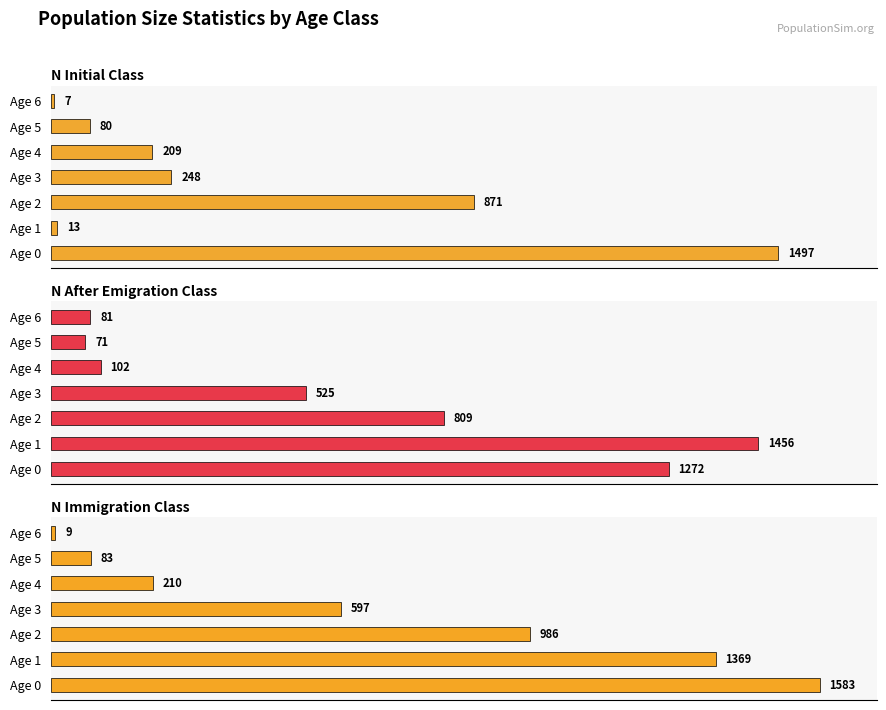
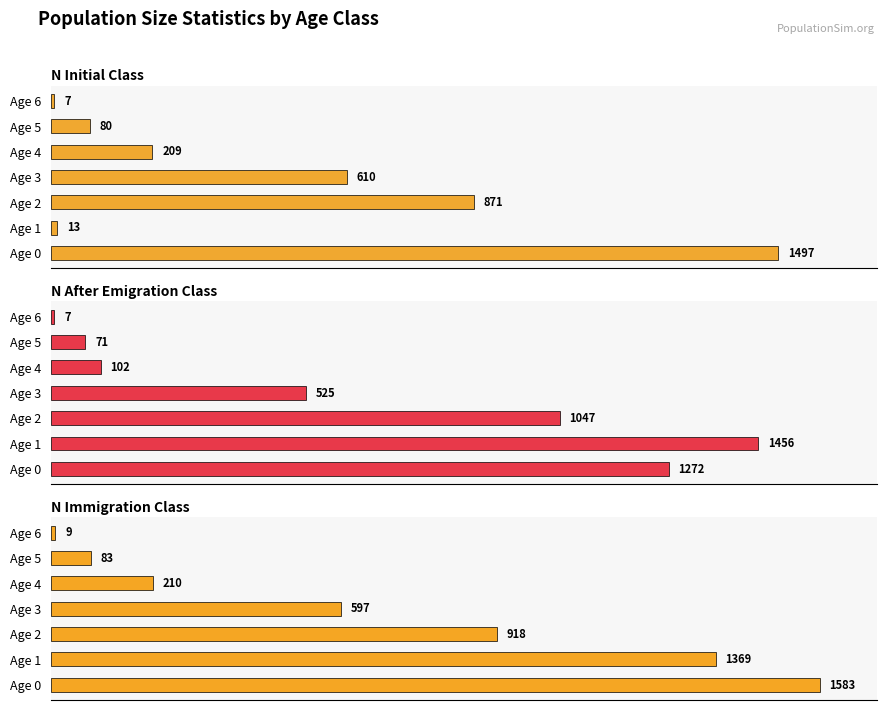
N Initial Class, Age 3: 248 -> 610
N After Emigration Class, Age 6: 81 -> 7
N After Emigration Class, Age 2: 809 -> 1047
N Immigration Class, Age 2: 986 -> 918
